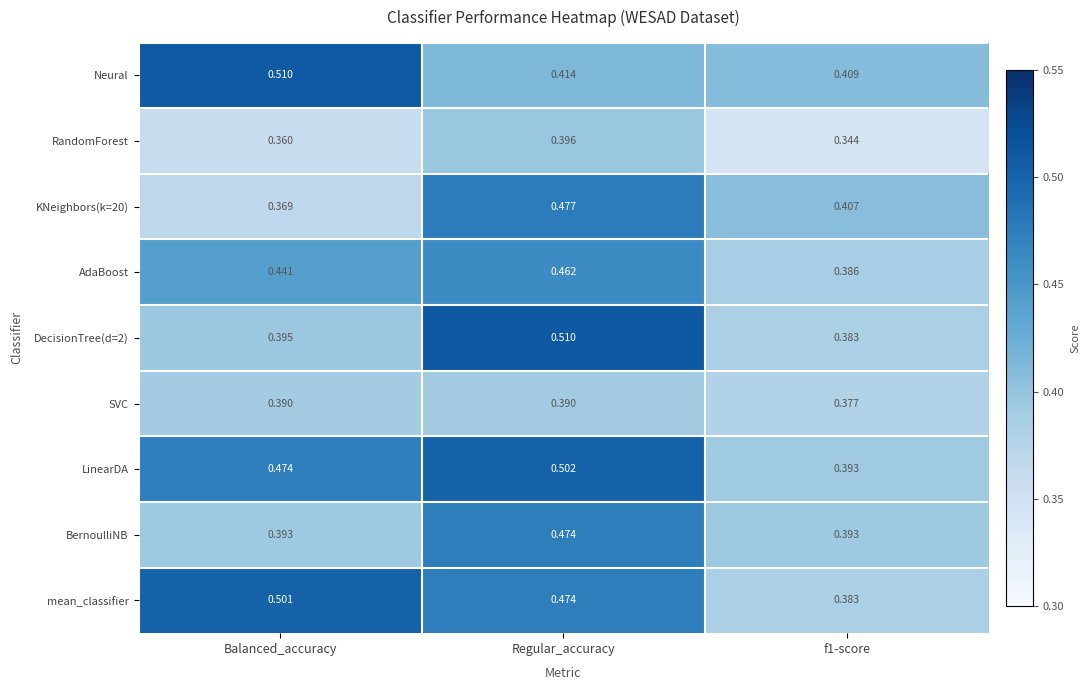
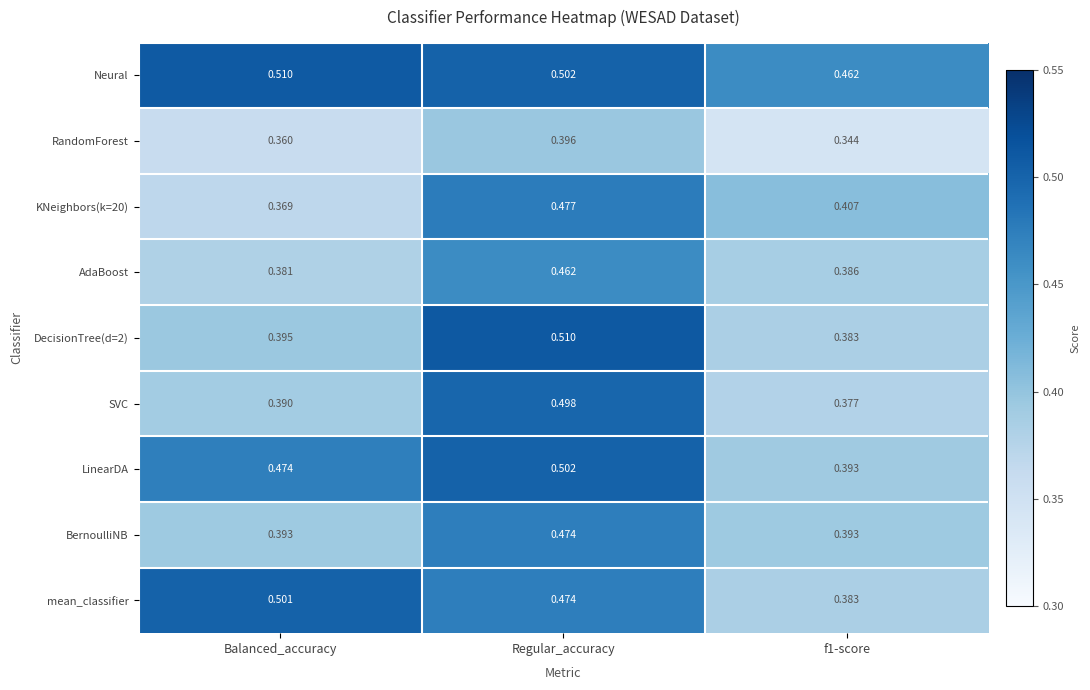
Neural, Regular_accuracy: 0.414 -> 0.502
Neural, f1-score: 0.409 -> 0.462
AdaBoost, Balanced_accuracy: 0.441 -> 0.381
SVC, Regular_accuracy: 0.390 -> 0.498
